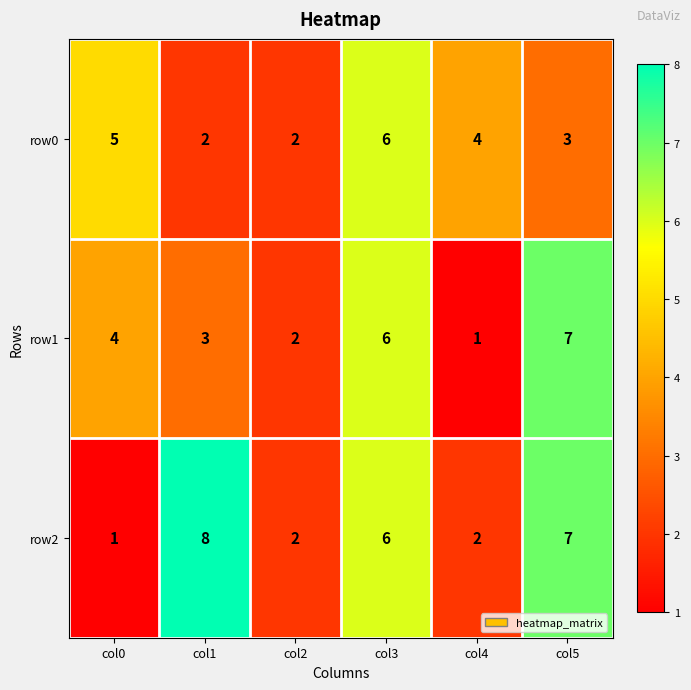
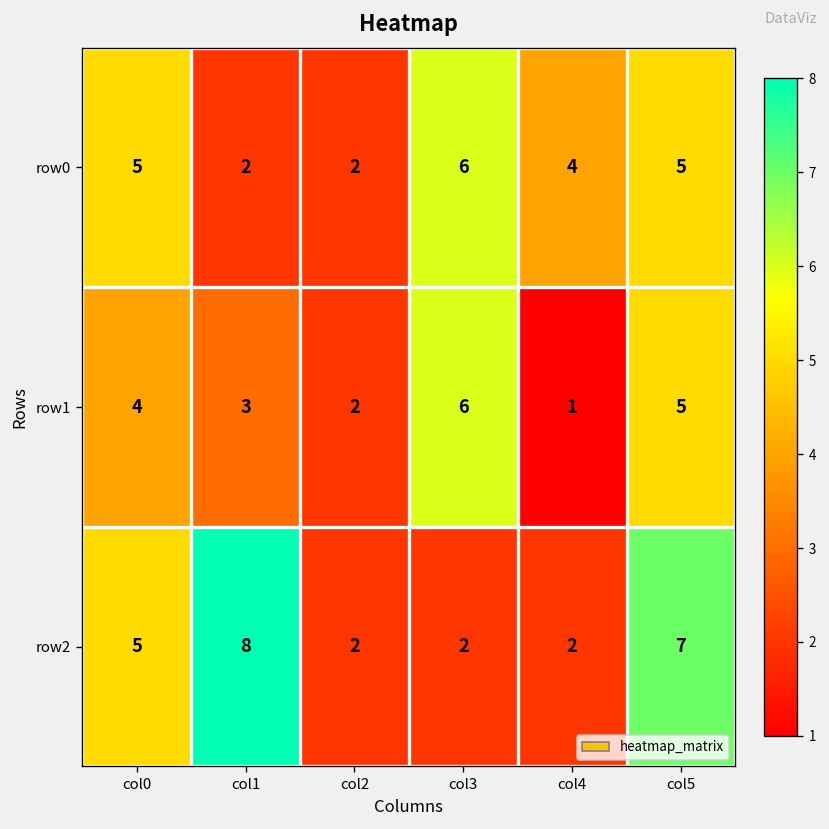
row0, col5: 3 -> 5
row1, col5: 7 -> 5
row2, col0: 1 -> 5
row2, col3: 6 -> 2
